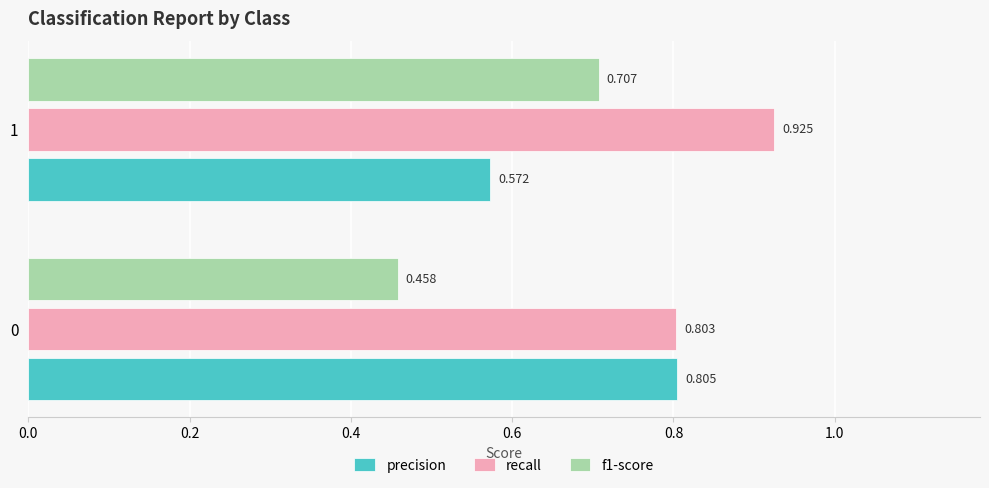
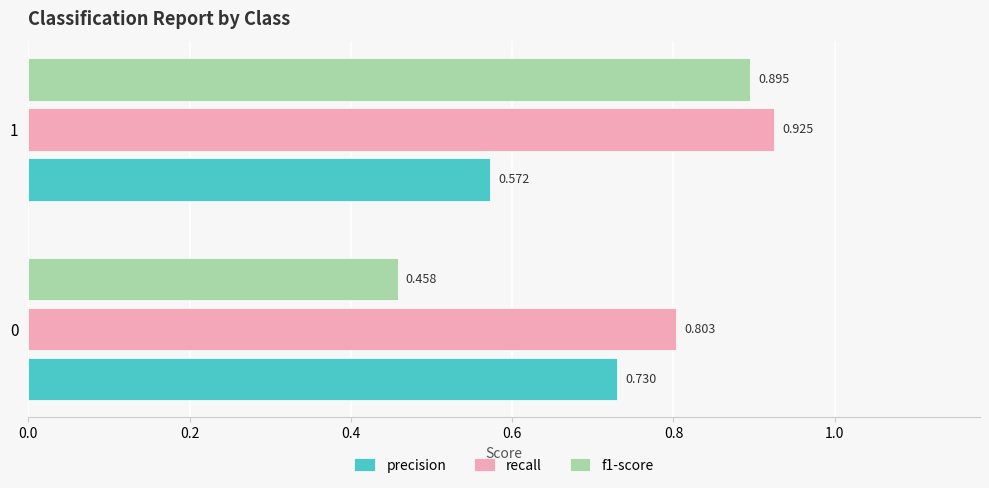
f1-score, 1: 0.707 -> 0.895
precision, 0: 0.805 -> 0.730
